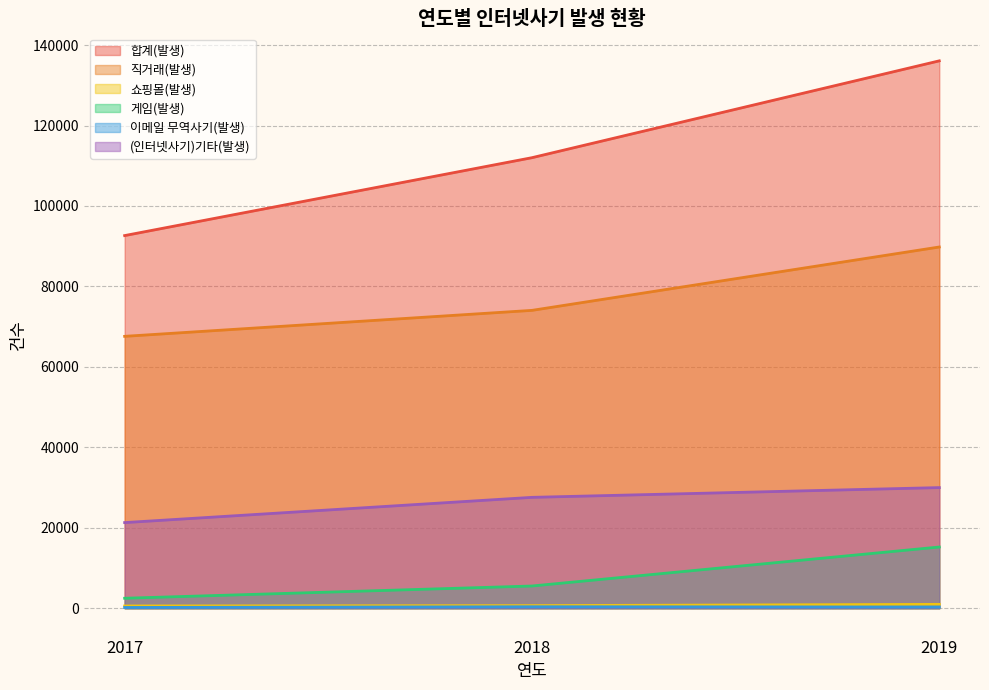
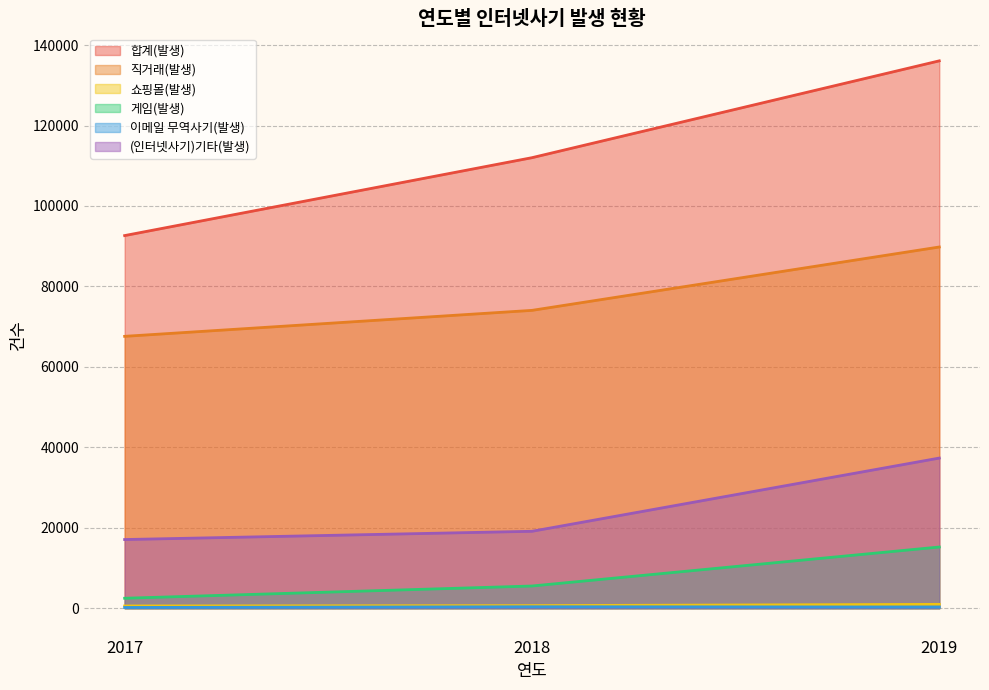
(인터넷사기)기타(발생), 2017: 21000 -> 17000
(인터넷사기)기타(발생), 2018: 28000 -> 19000
(인터넷사기)기타(발생), 2019: 30000 -> 37000
